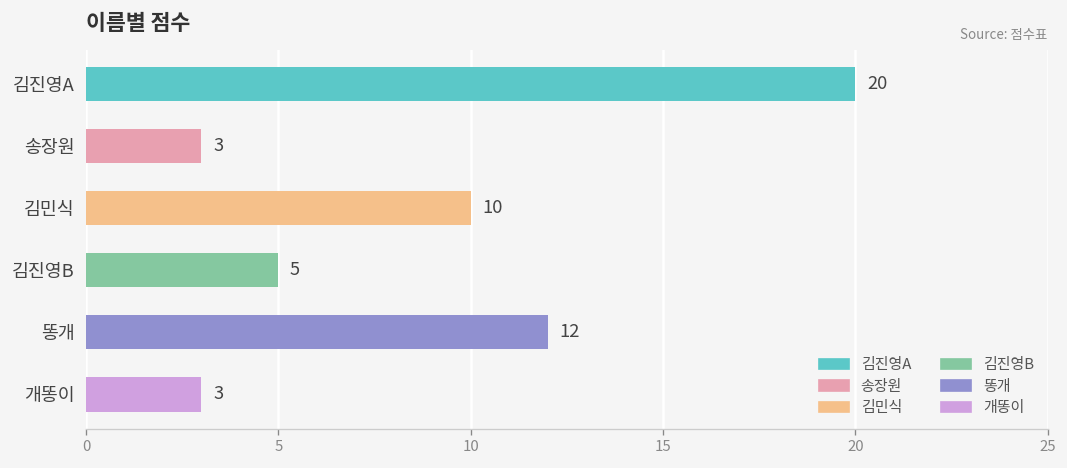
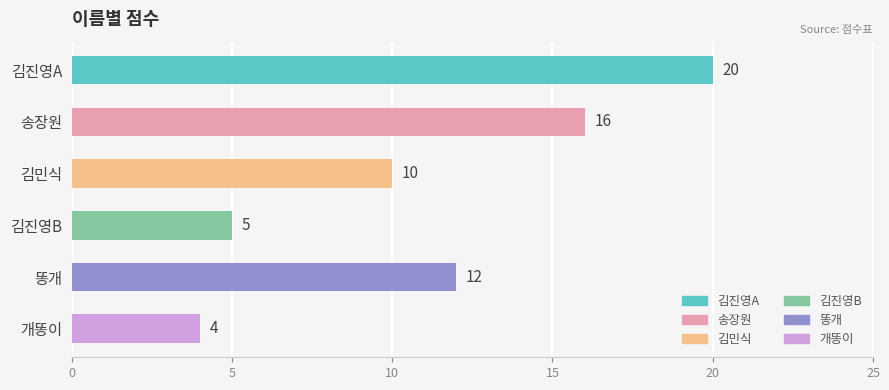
송장원: 3 -> 16
개똥이: 3 -> 4
